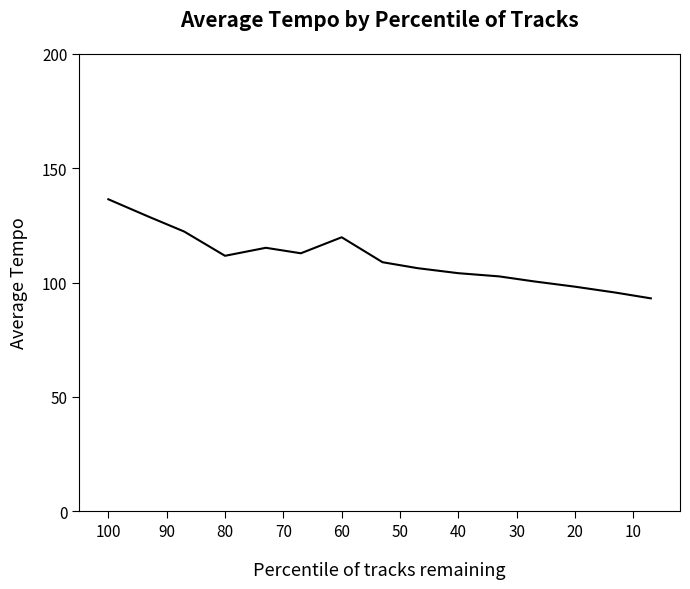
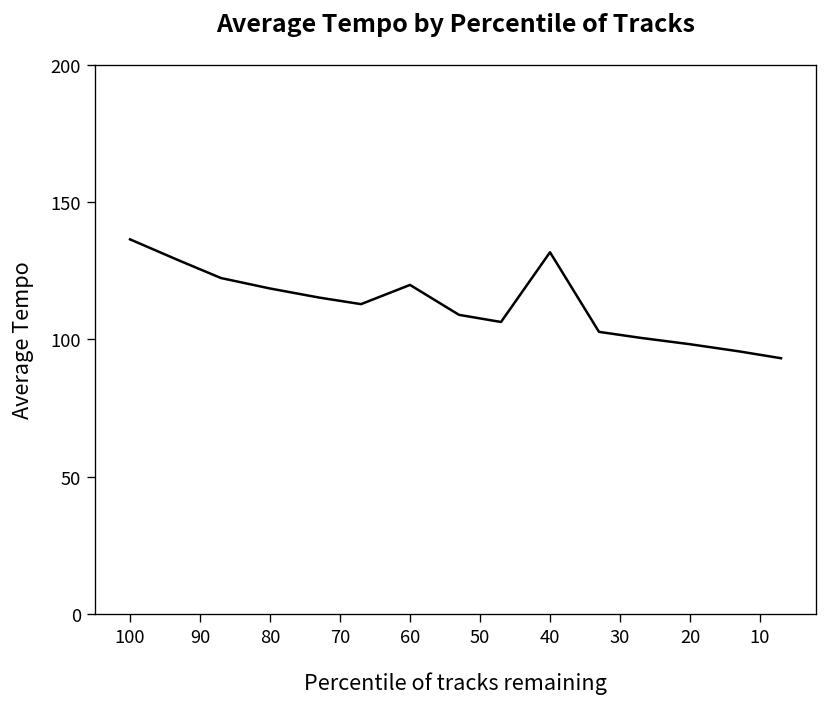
80: 112 -> 119
40: 104 -> 132
